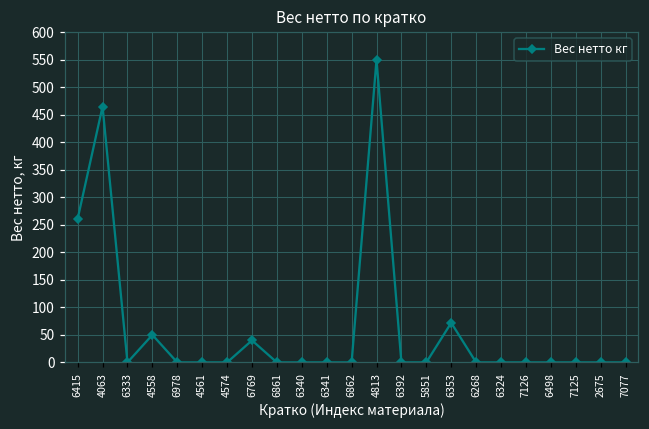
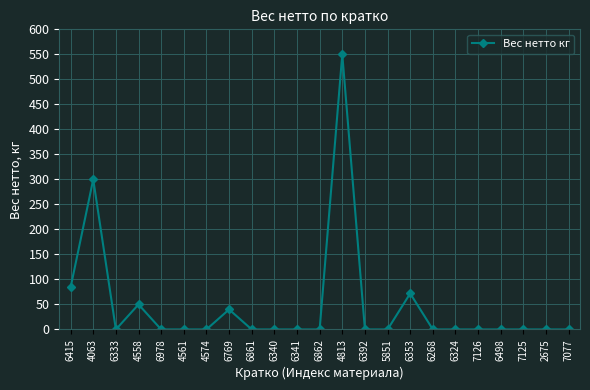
6415: 260 -> 80
4063: 470 -> 300
